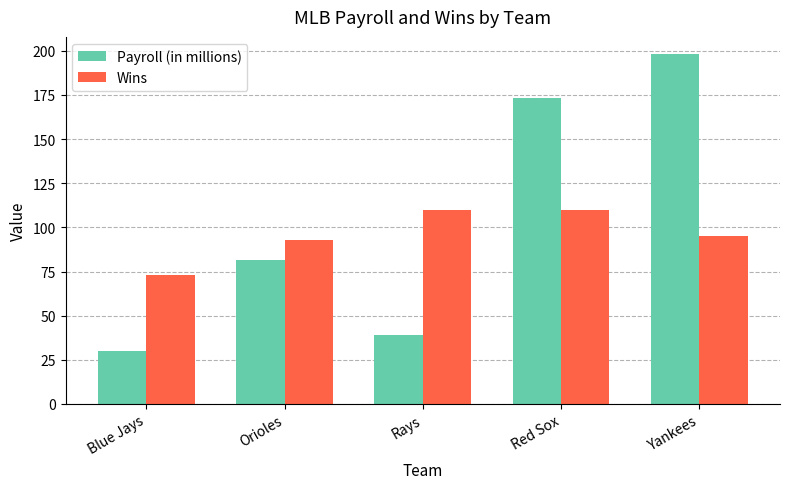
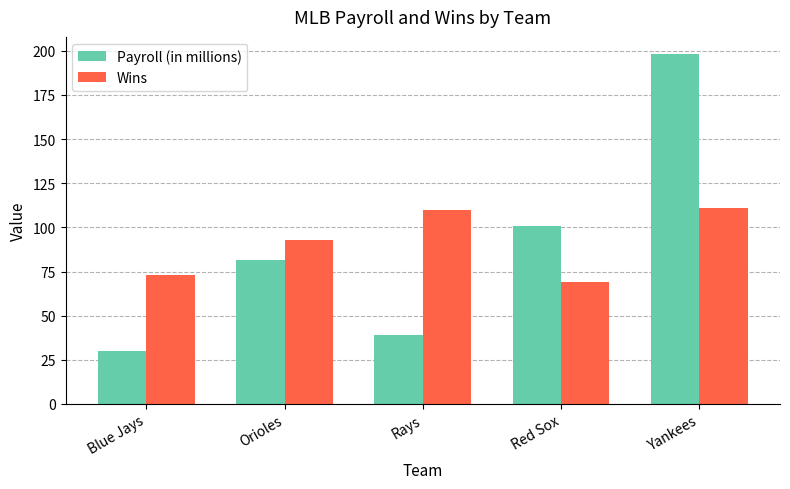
Payroll (in millions), Red Sox: 173 -> 101
Wins, Red Sox: 110 -> 69
Wins, Yankees: 95 -> 111
